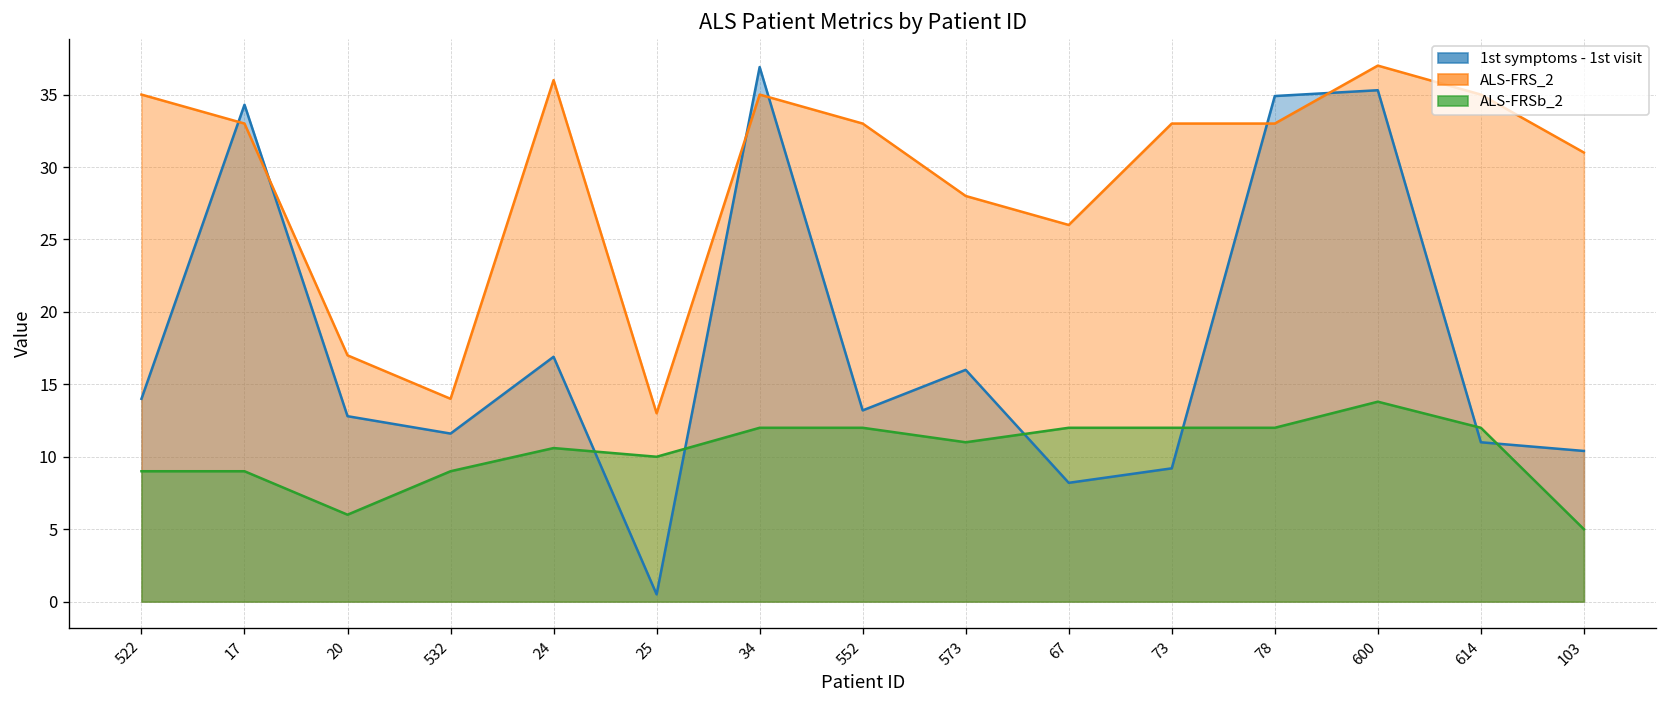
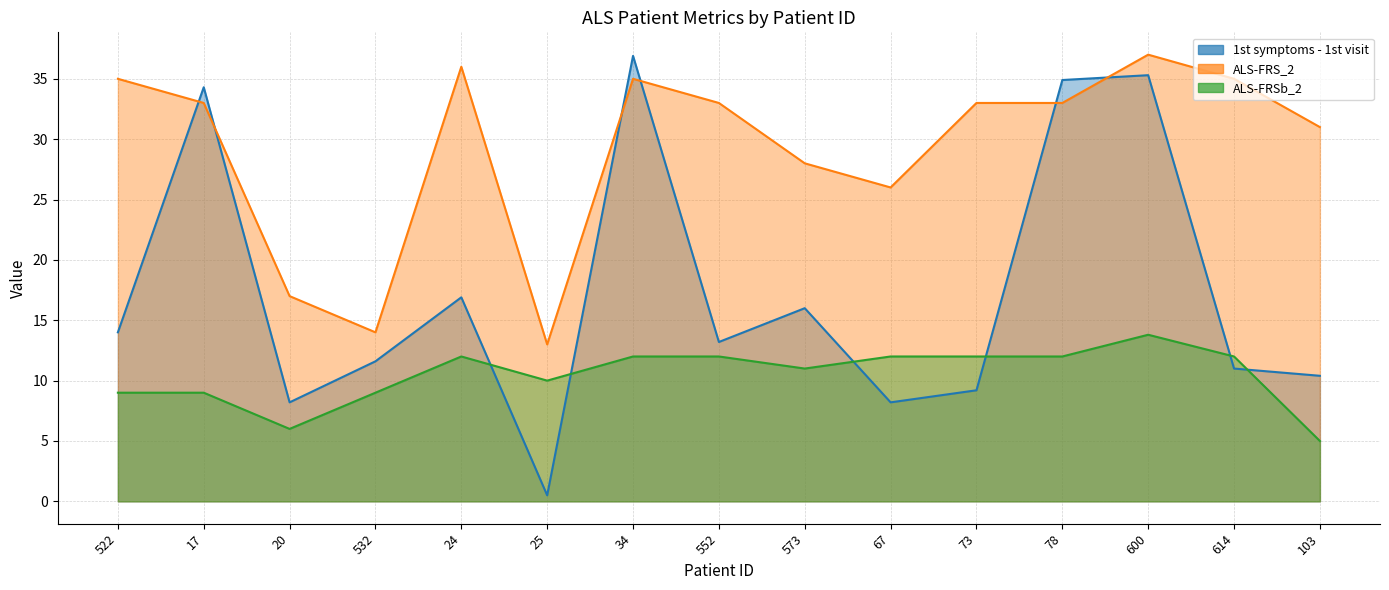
1st symptoms - 1st visit, 20: 12.8 -> 8.2
ALS-FRSb_2, 24: 10.6 -> 12.0
